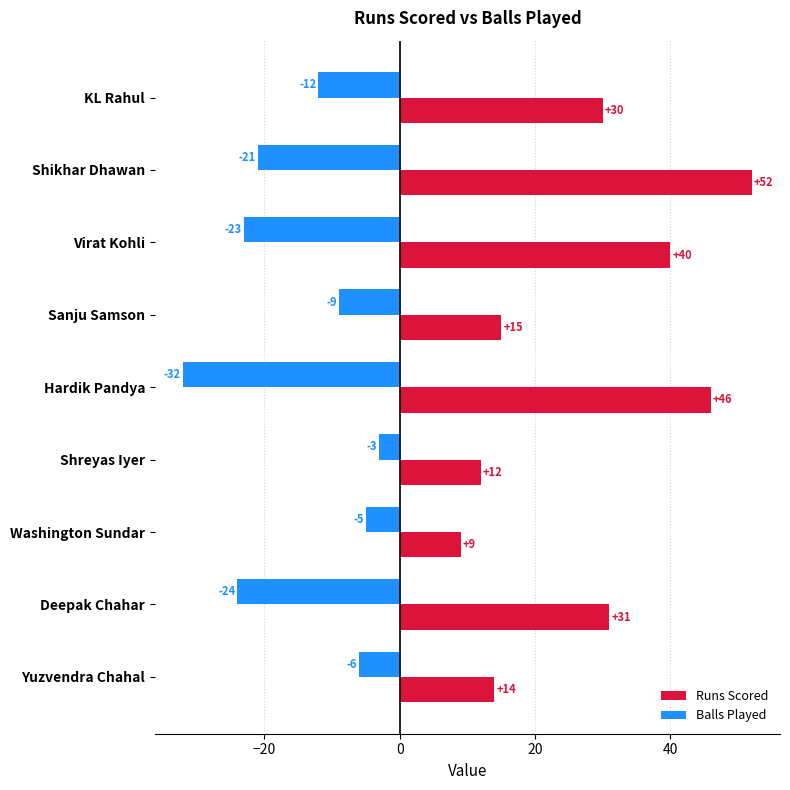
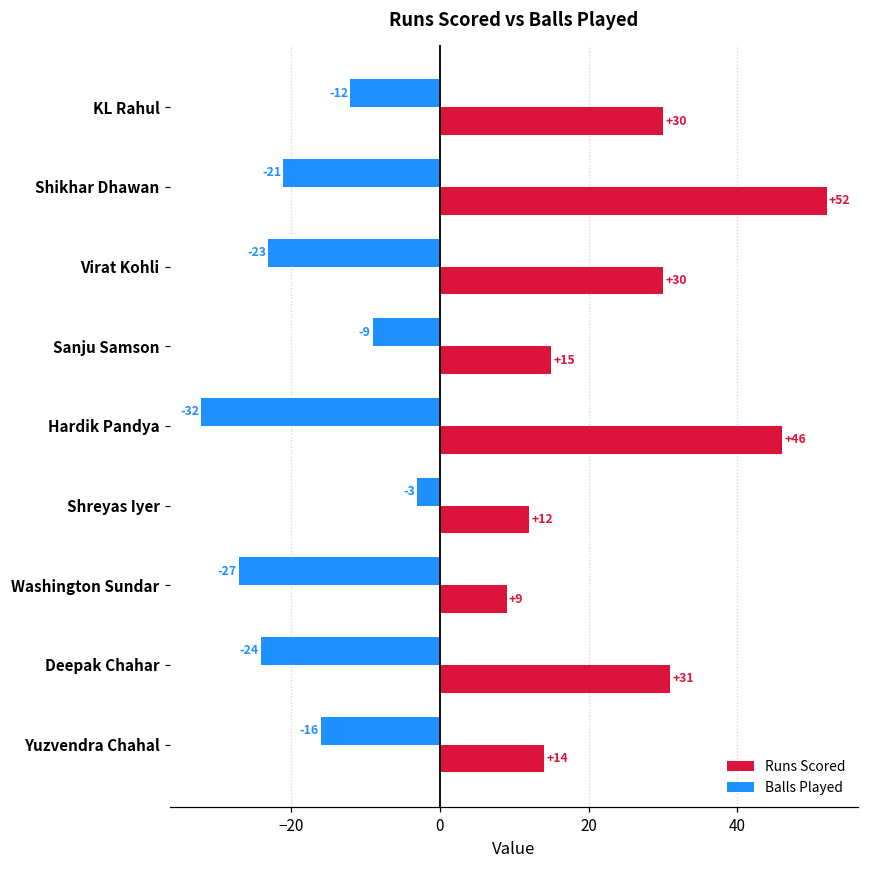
Runs Scored, Virat Kohli: +40 -> +30
Balls Played, Washington Sundar: -5 -> -27
Balls Played, Yuzvendra Chahal: -6 -> -16
